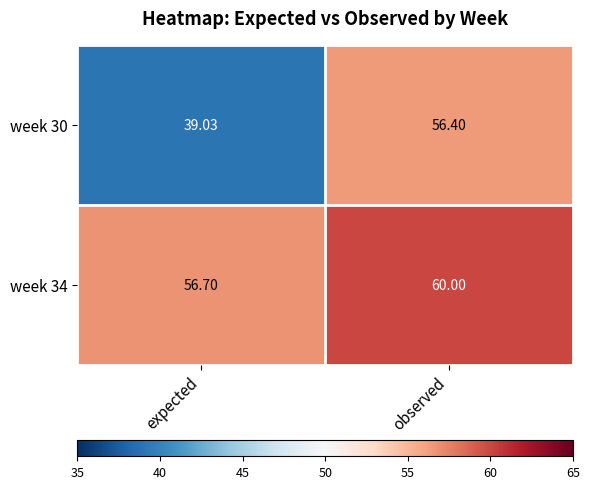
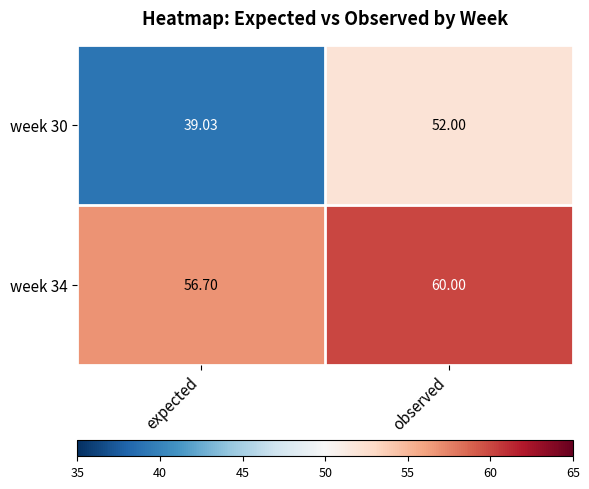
week 30, observed: 56.40 -> 52.00
